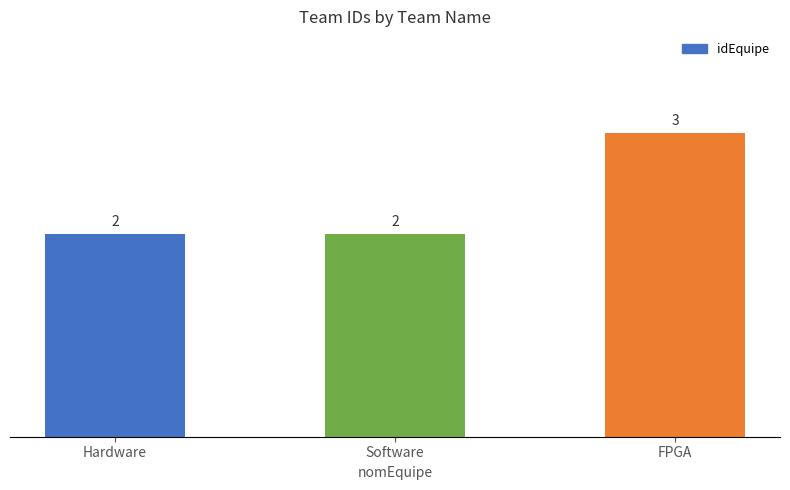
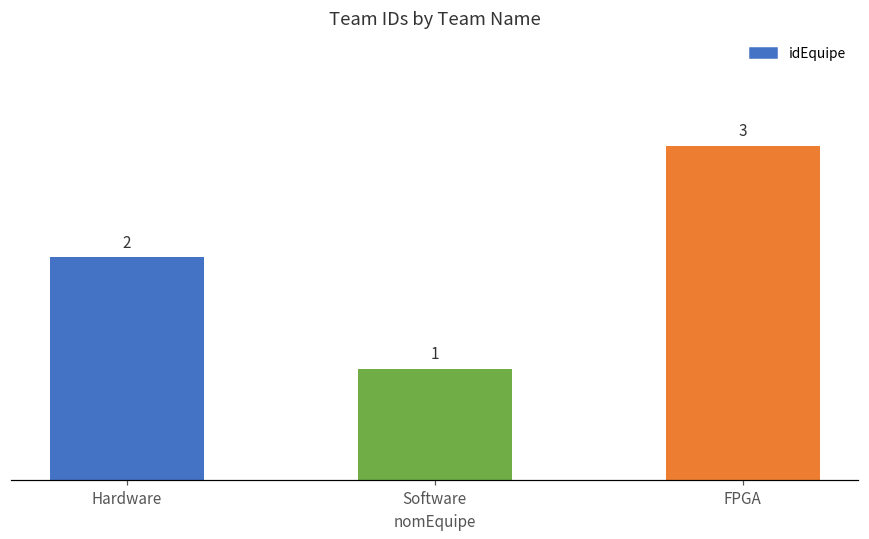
Software: 2 -> 1
